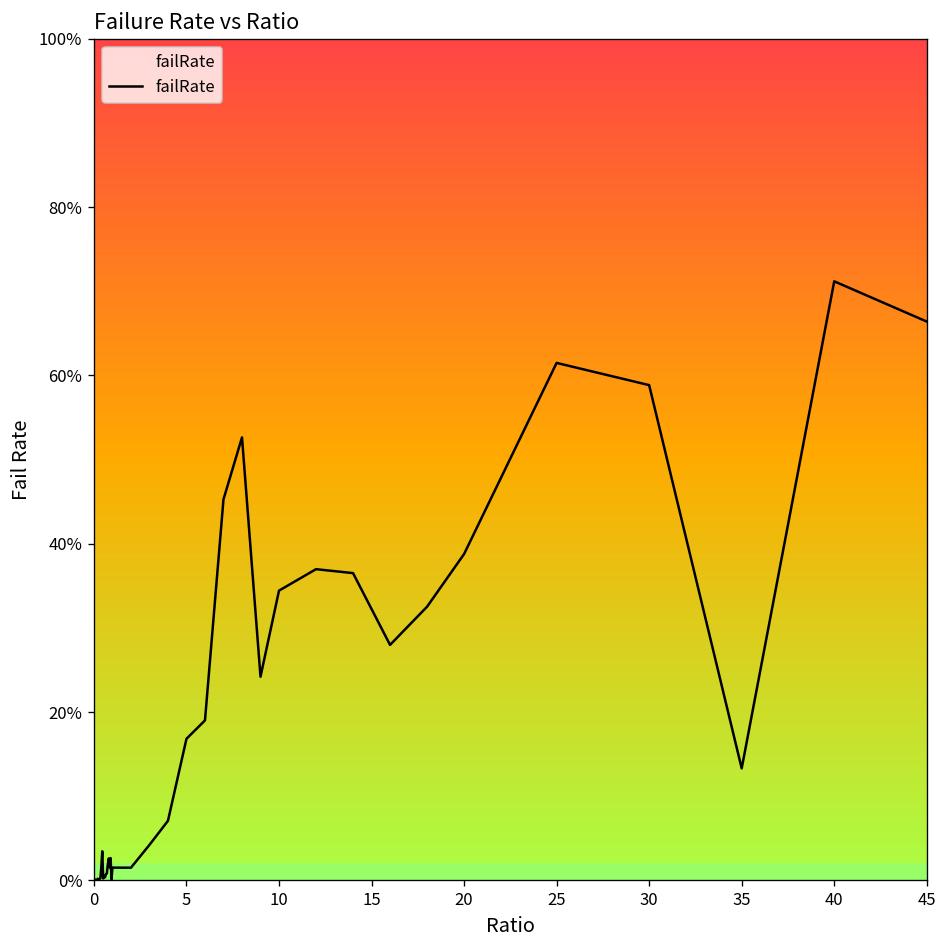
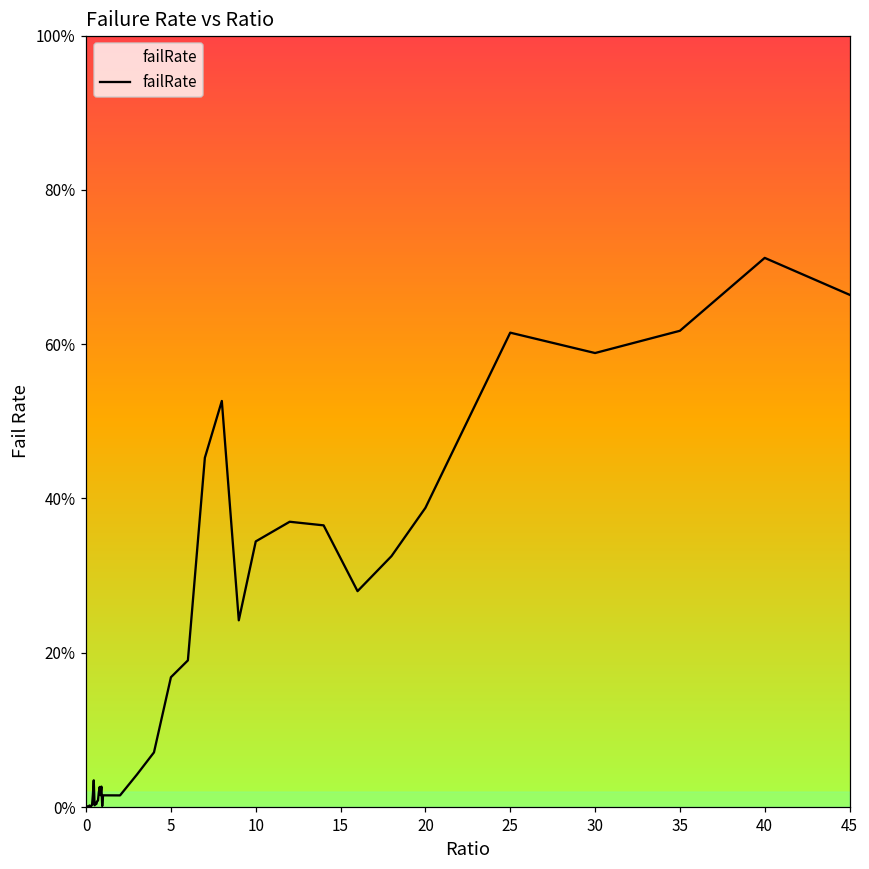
35: 13% -> 62%
